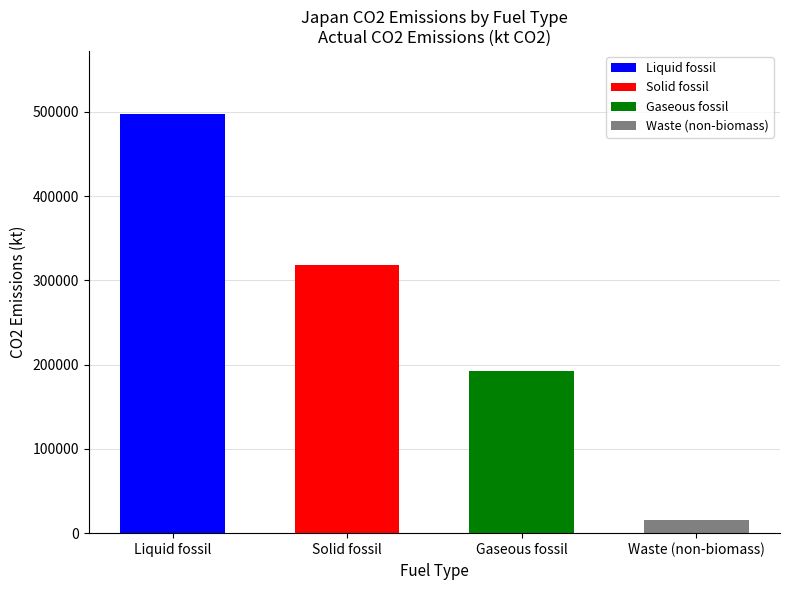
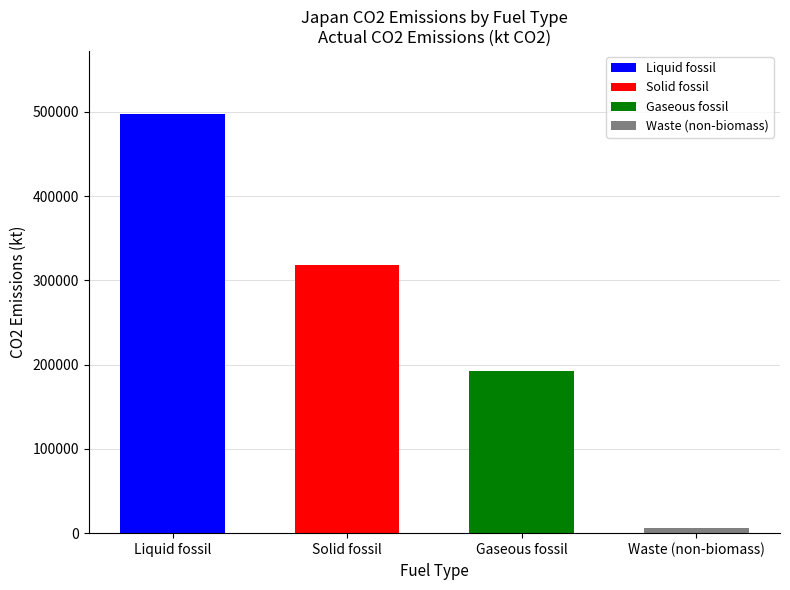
Waste (non-biomass): 20000 -> 10000
